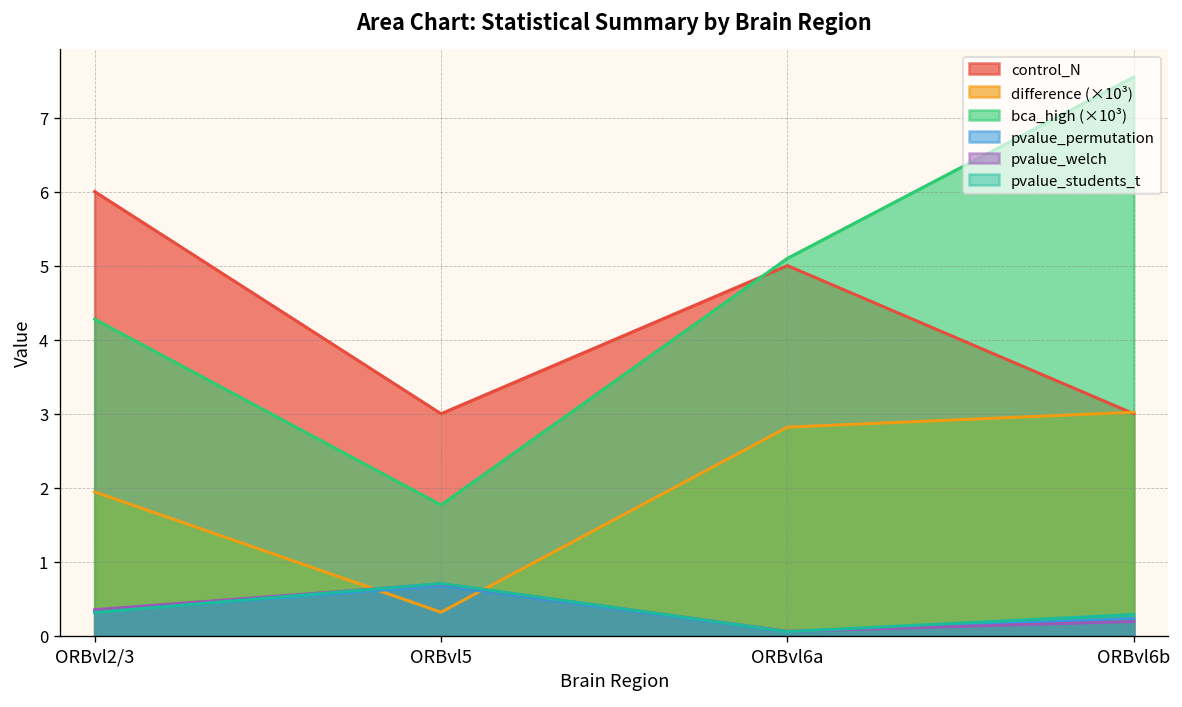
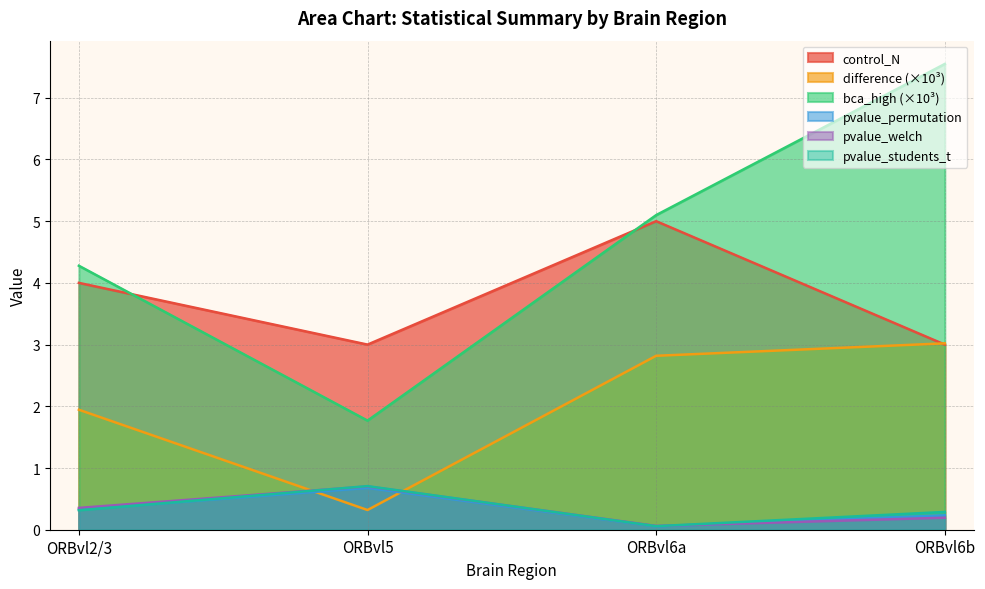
control_N, ORBvl2/3: 6 -> 4
